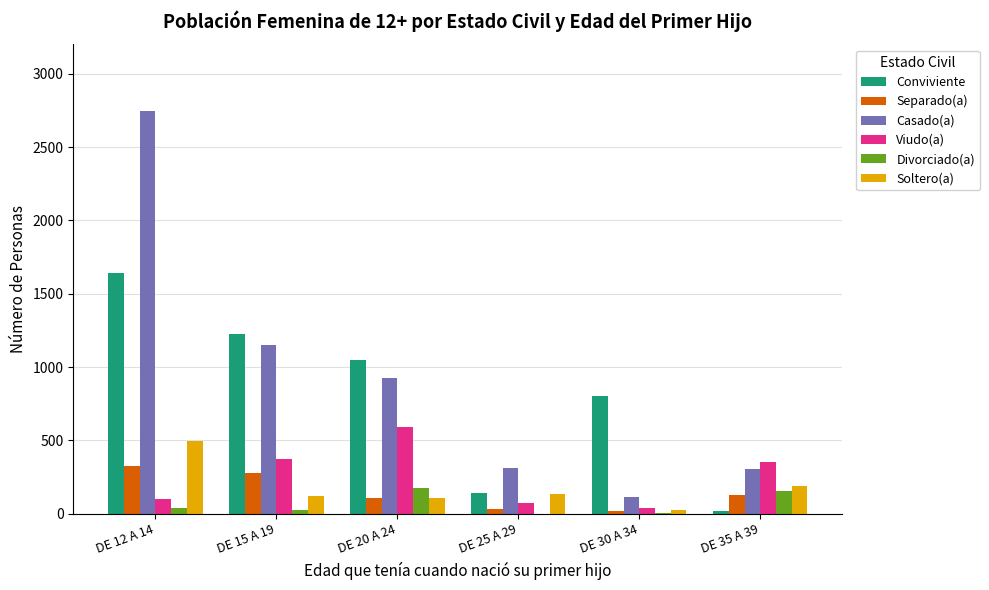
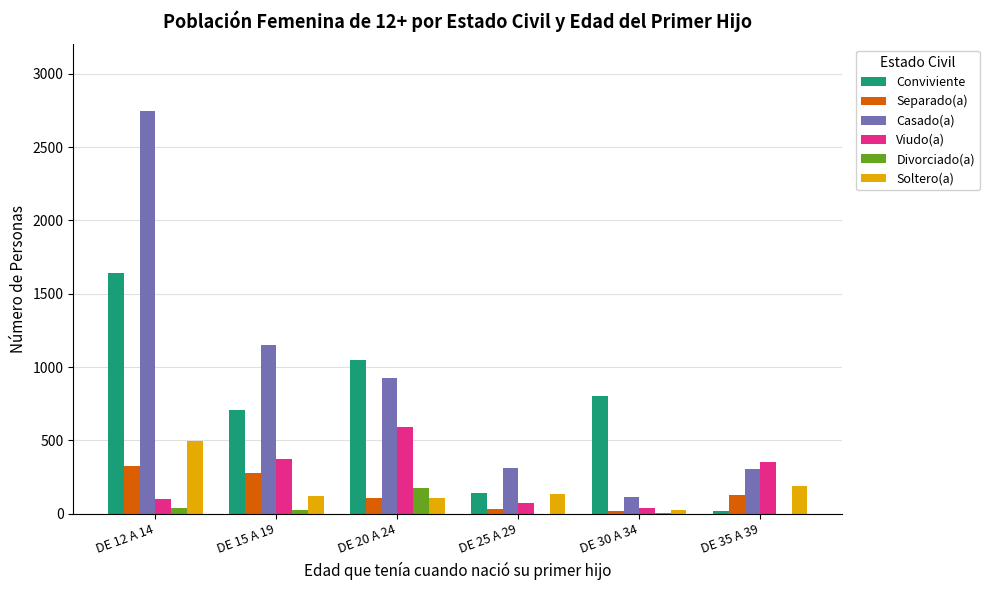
Conviviente, DE 15 A 19: 1230 -> 710
Divorciado(a), DE 35 A 39: 160 -> 0
